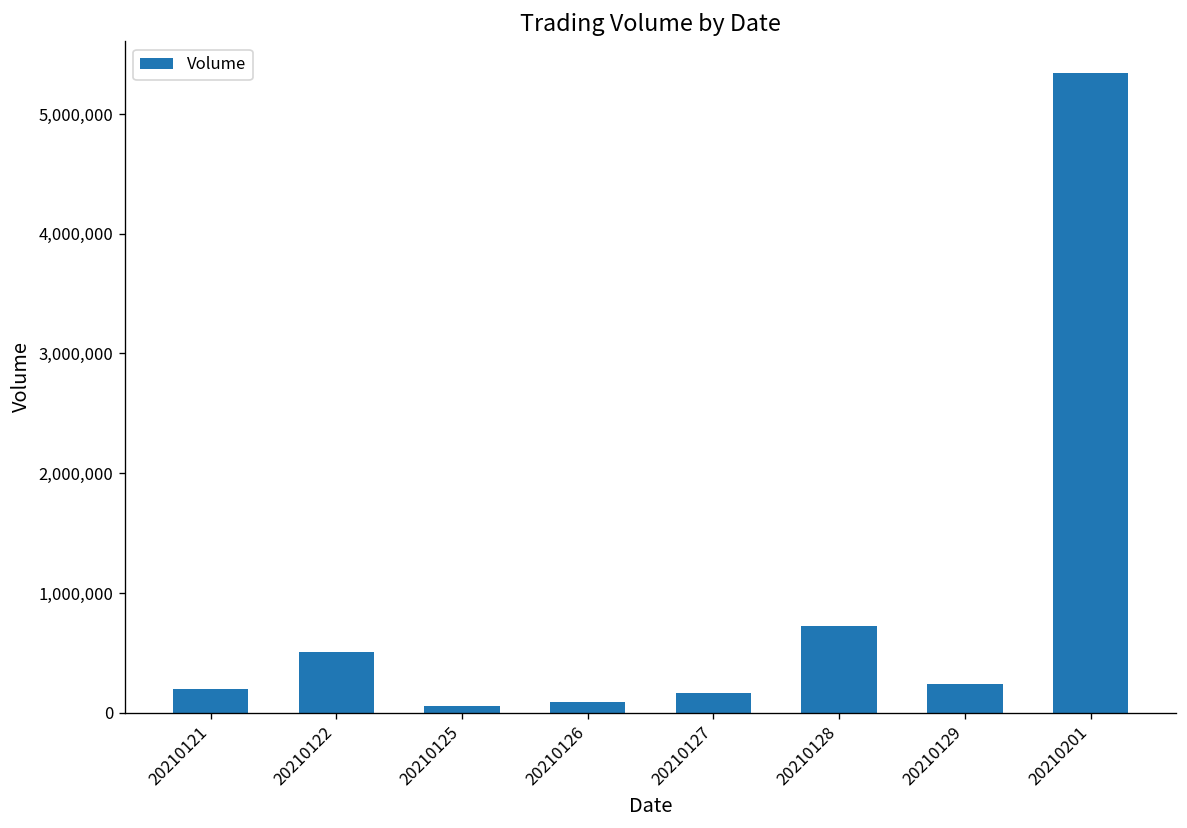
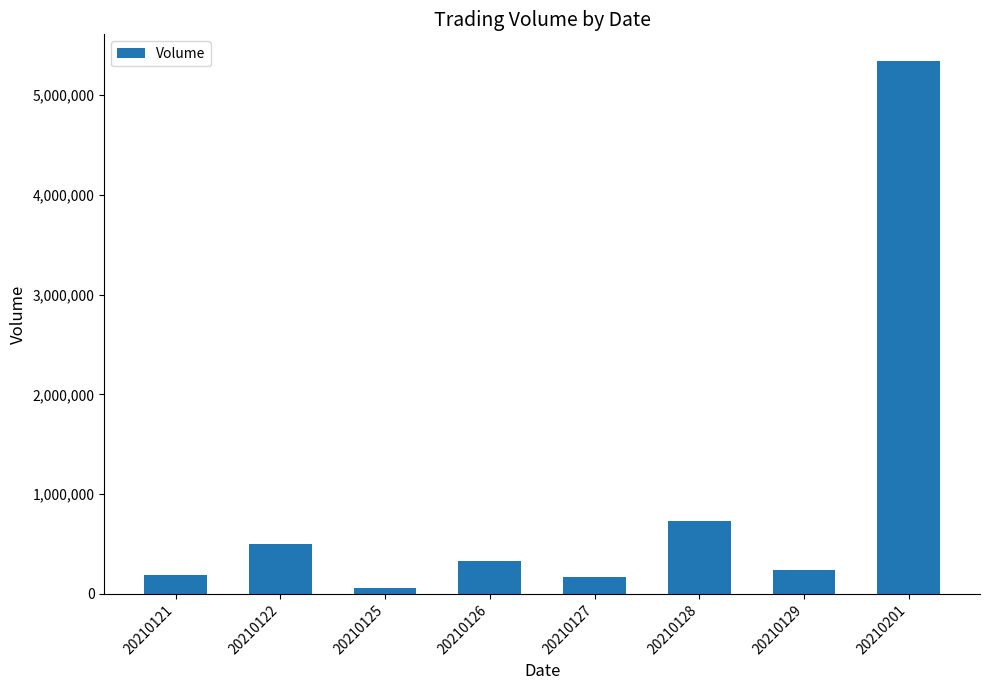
20210126: 100,000 -> 300,000
